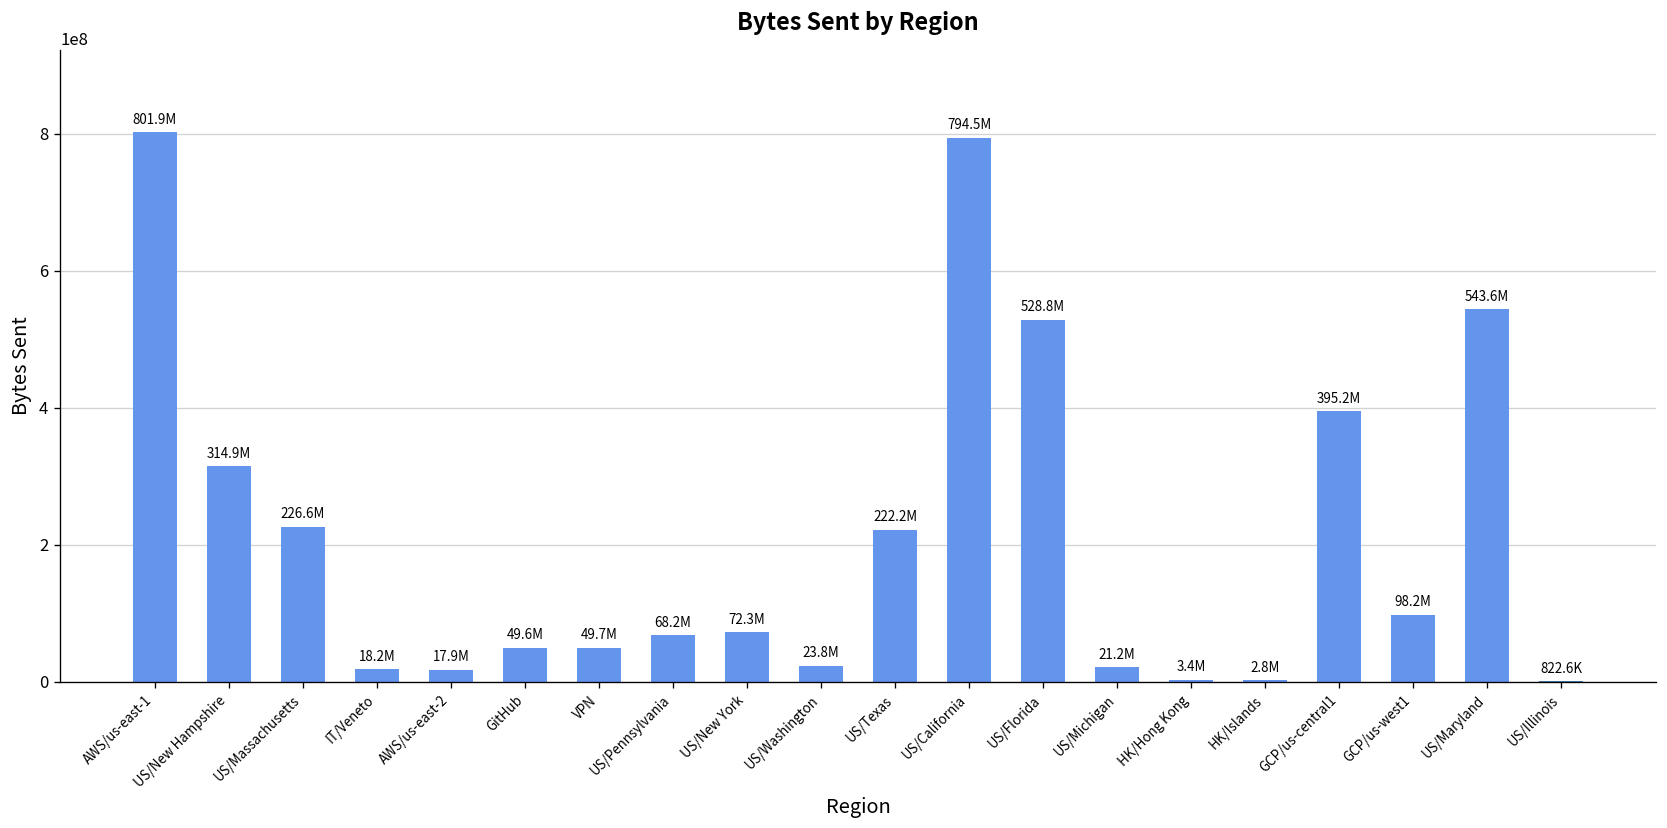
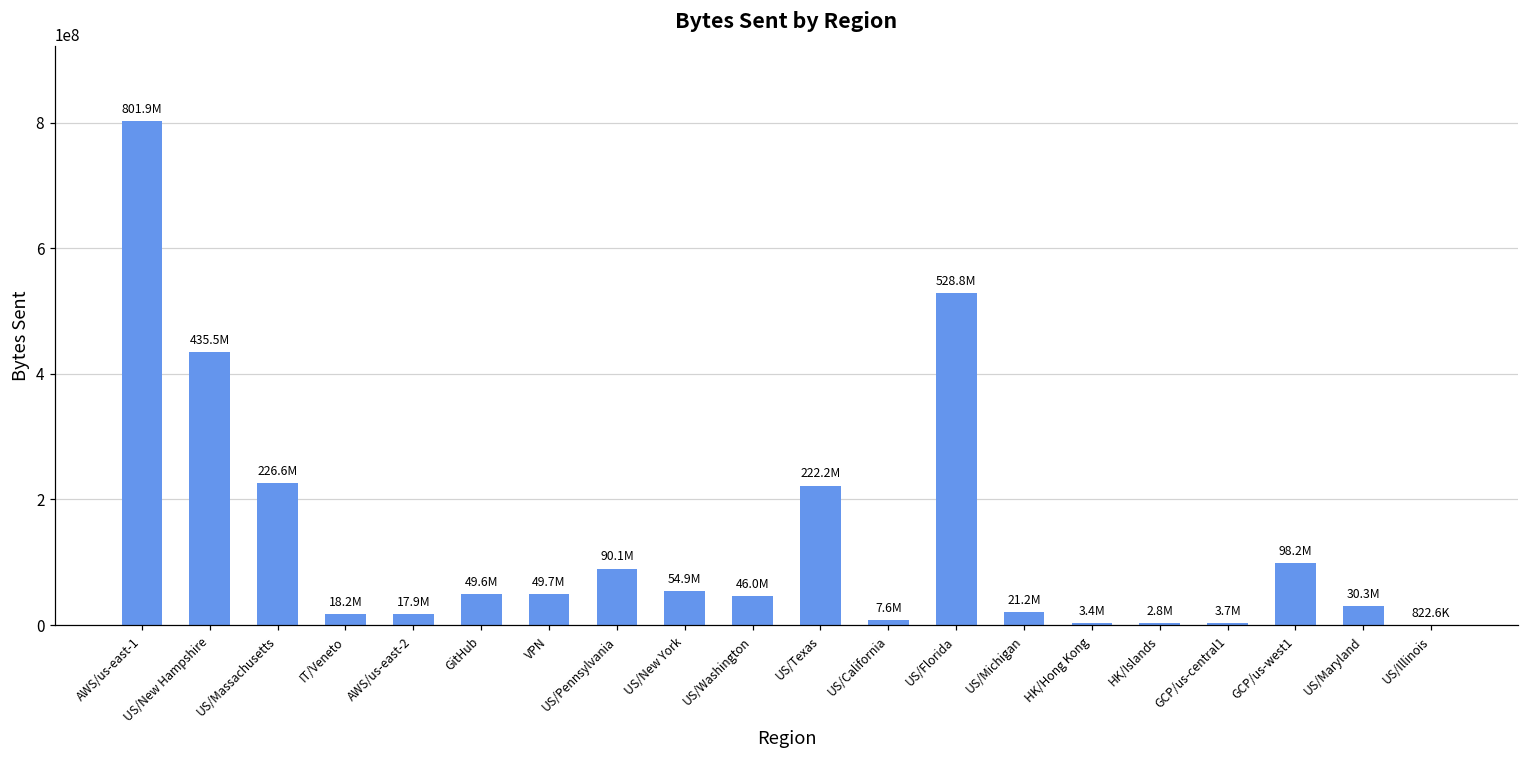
US/New Hampshire: 314.9M -> 435.5M
US/Pennsylvania: 68.2M -> 90.1M
US/New York: 72.3M -> 54.9M
US/Washington: 23.8M -> 46.0M
US/California: 794.5M -> 7.6M
GCP/us-central1: 395.2M -> 3.7M
US/Maryland: 543.6M -> 30.3M
